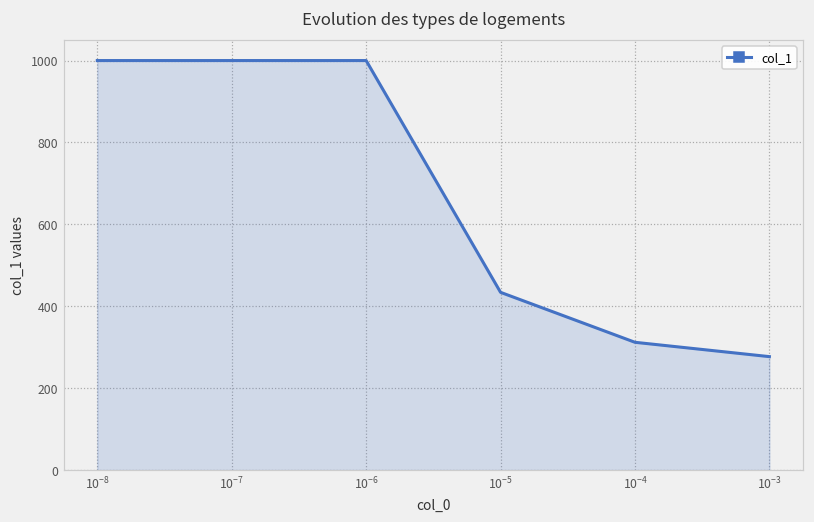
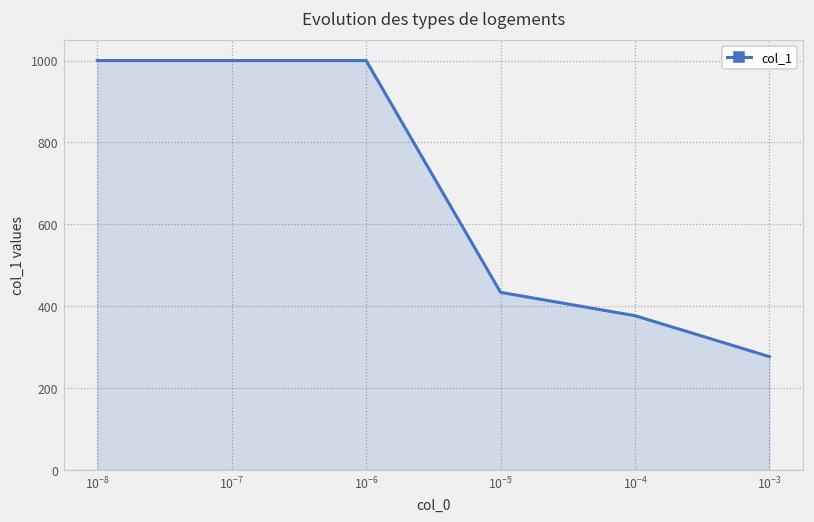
10^-4: 310 -> 380
